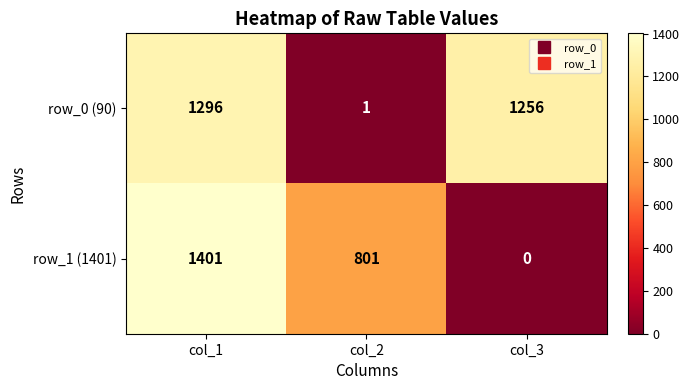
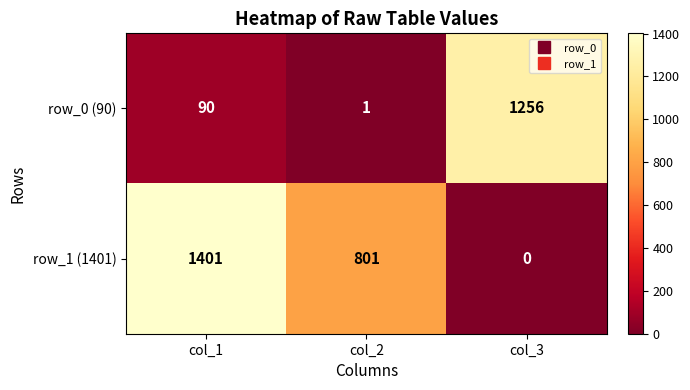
row_0 (90), col_1: 1296 -> 90
